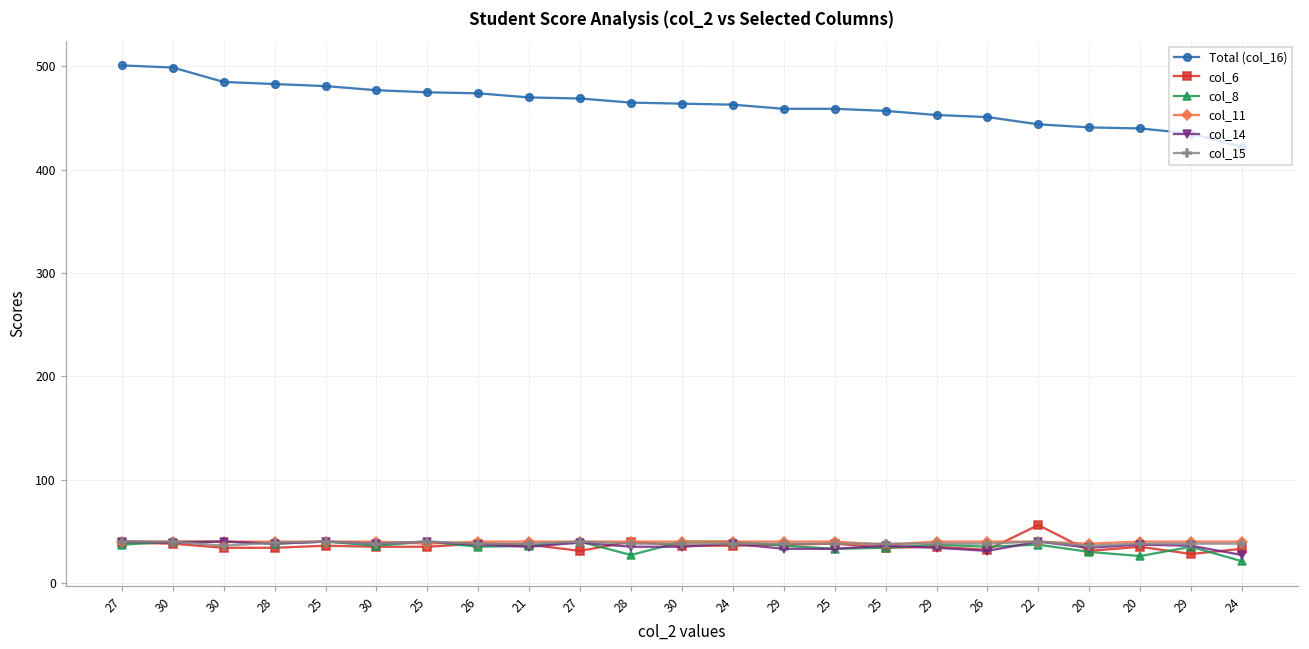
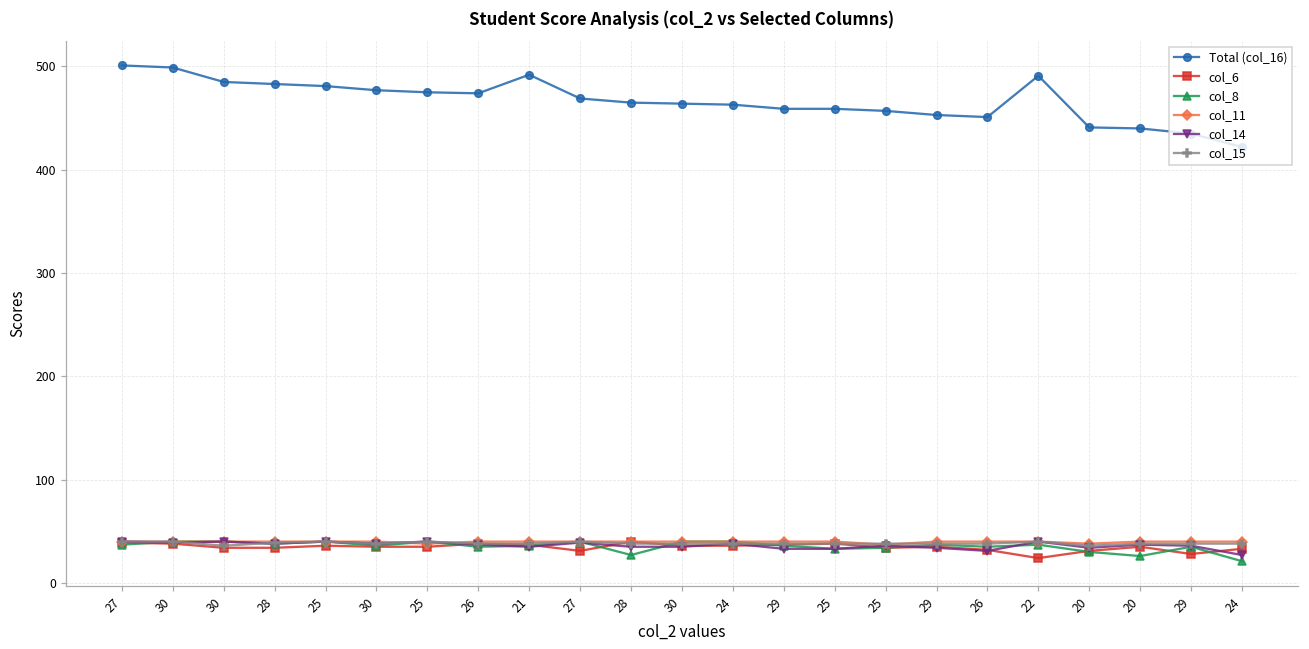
Total (col_16), 21: 470 -> 490
Total (col_16), 22: 440 -> 490
col_6, 22: 60 -> 20
